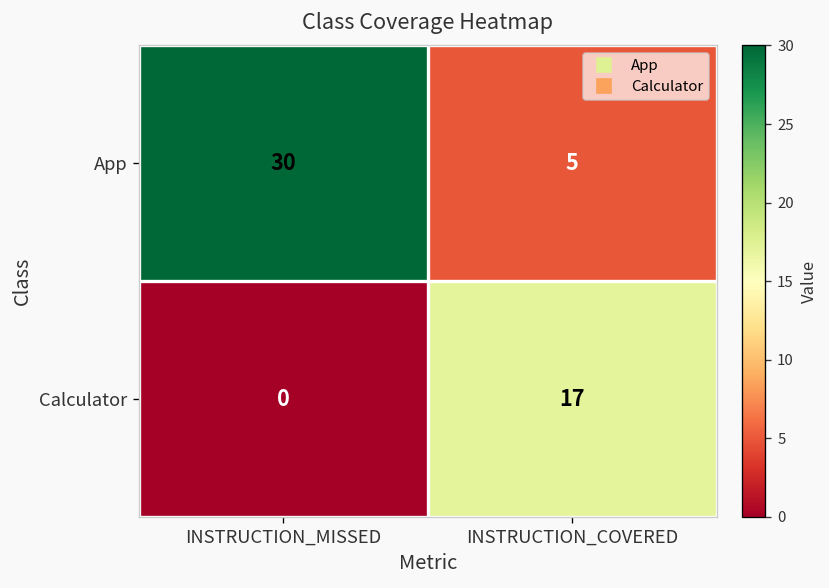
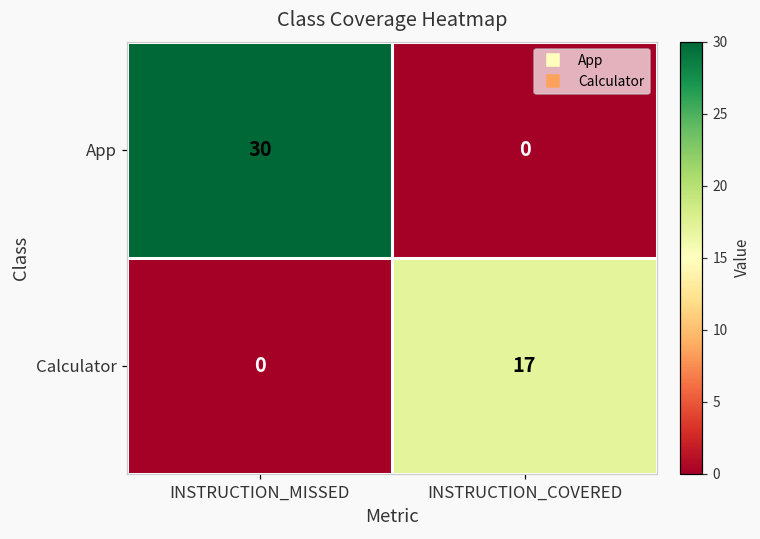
App, INSTRUCTION_COVERED: 5 -> 0
